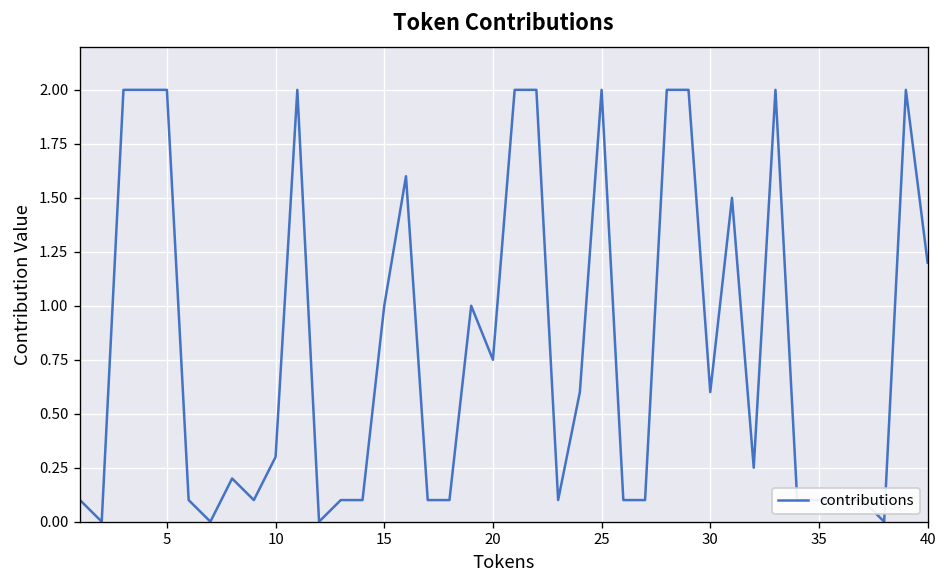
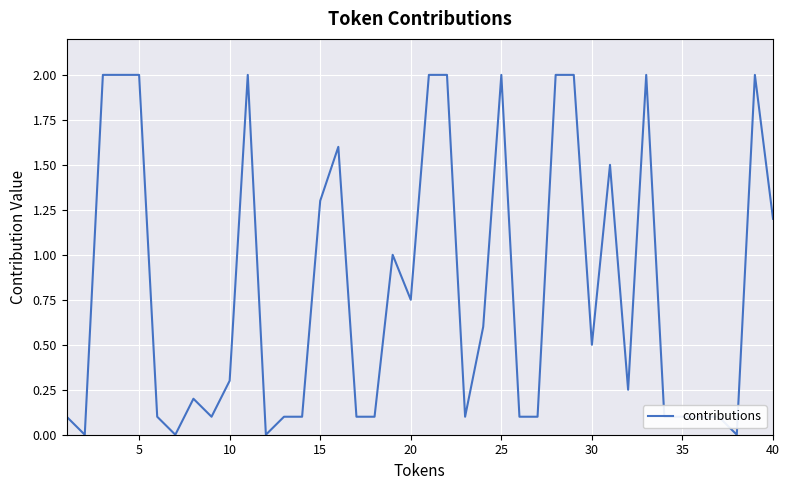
15: 1.0 -> 1.3
30: 0.6 -> 0.5
